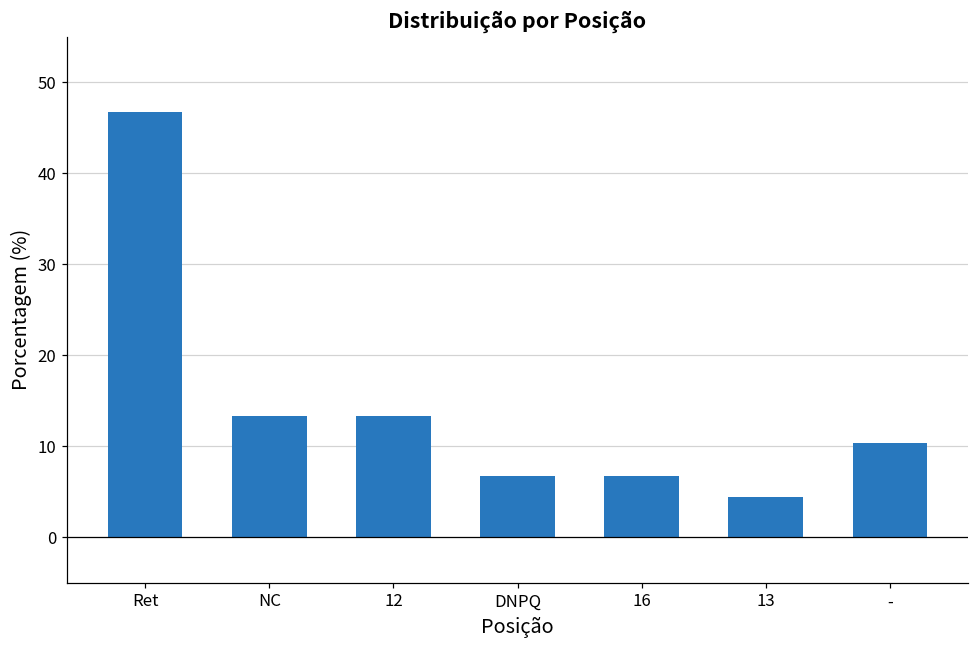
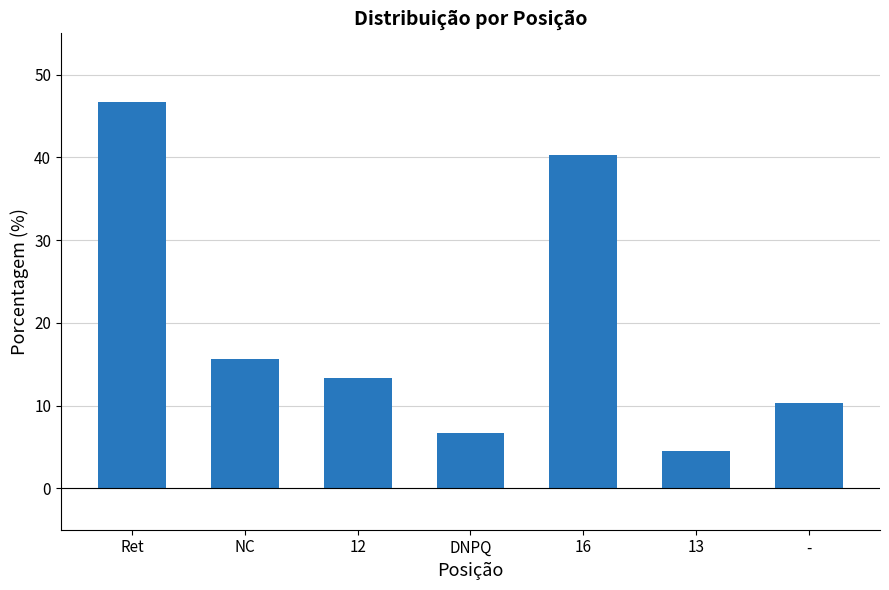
NC: 13 -> 16
16: 7 -> 40
